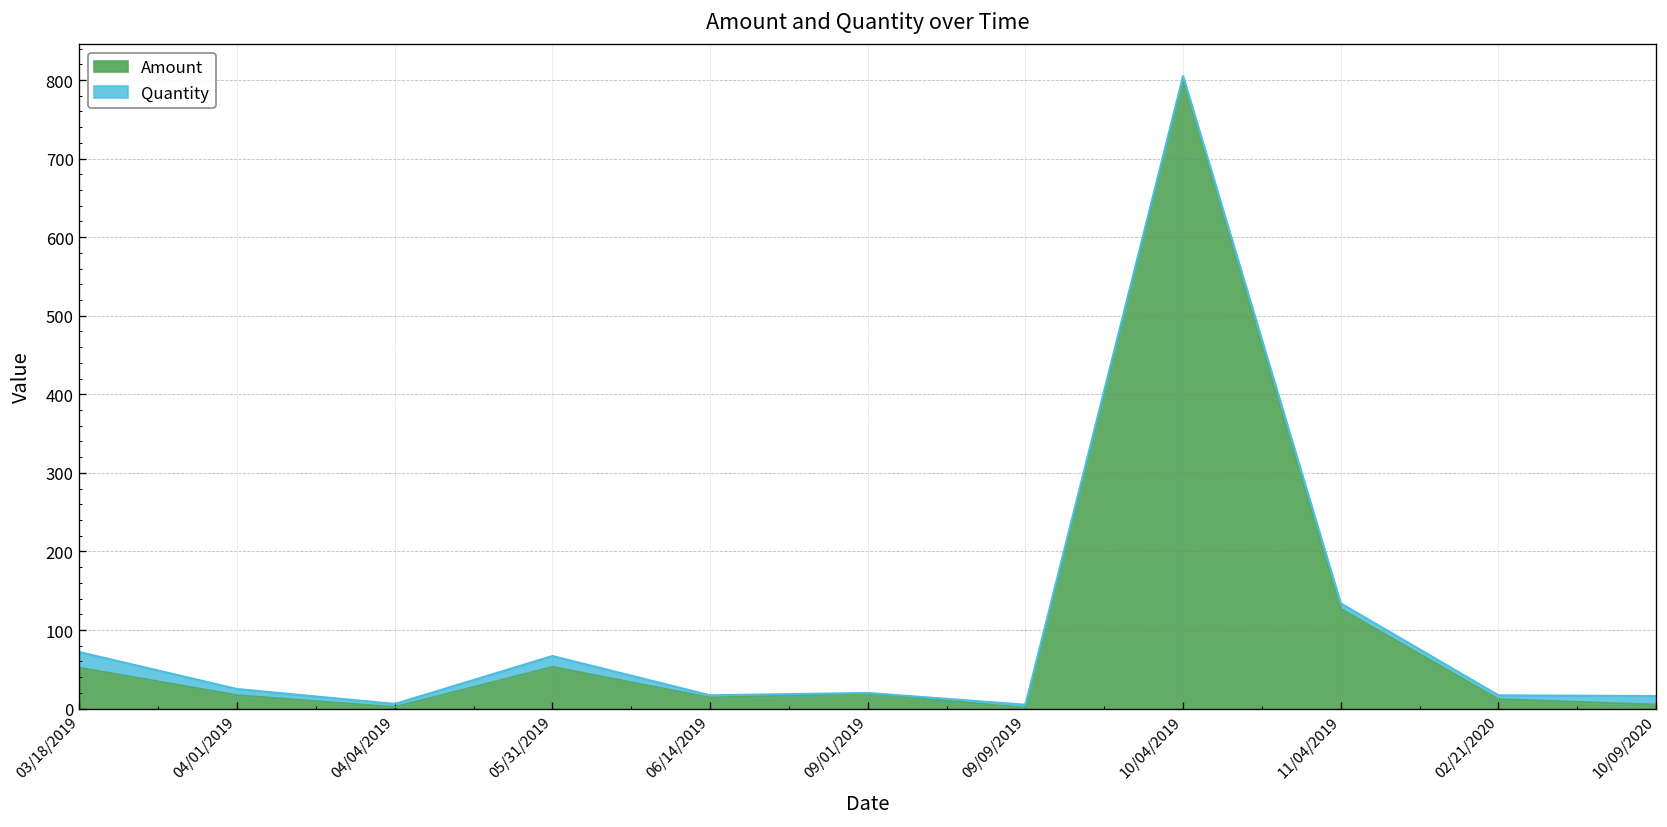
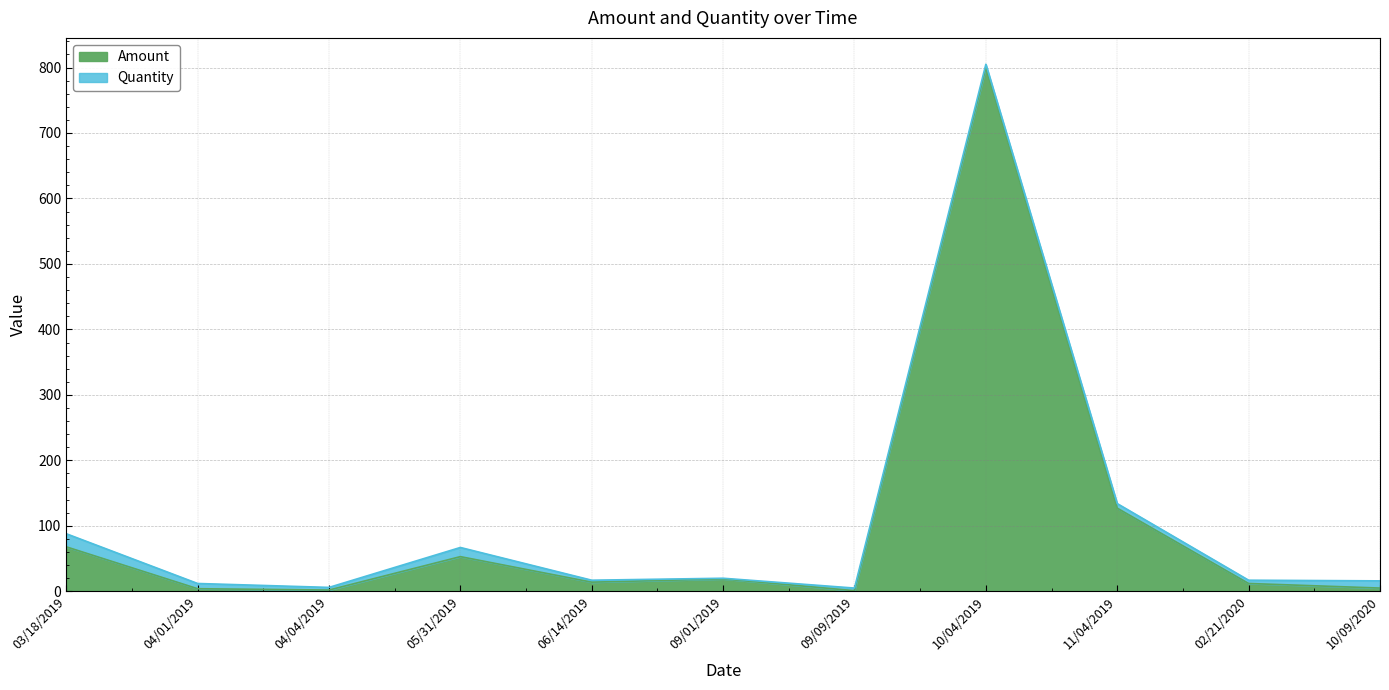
Amount, 03/18/2019: 50 -> 70
Amount, 04/01/2019: 20 -> 0
